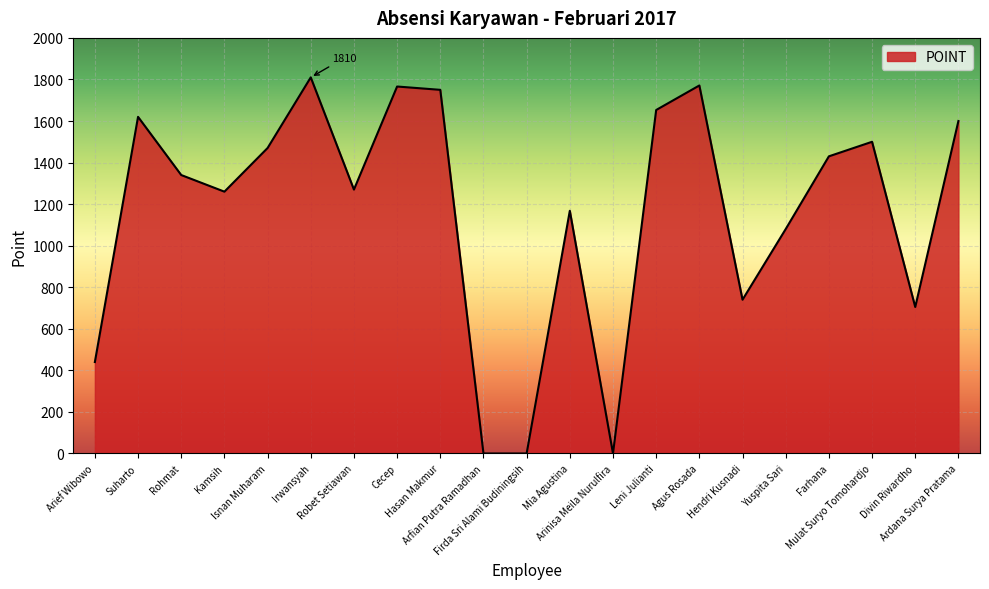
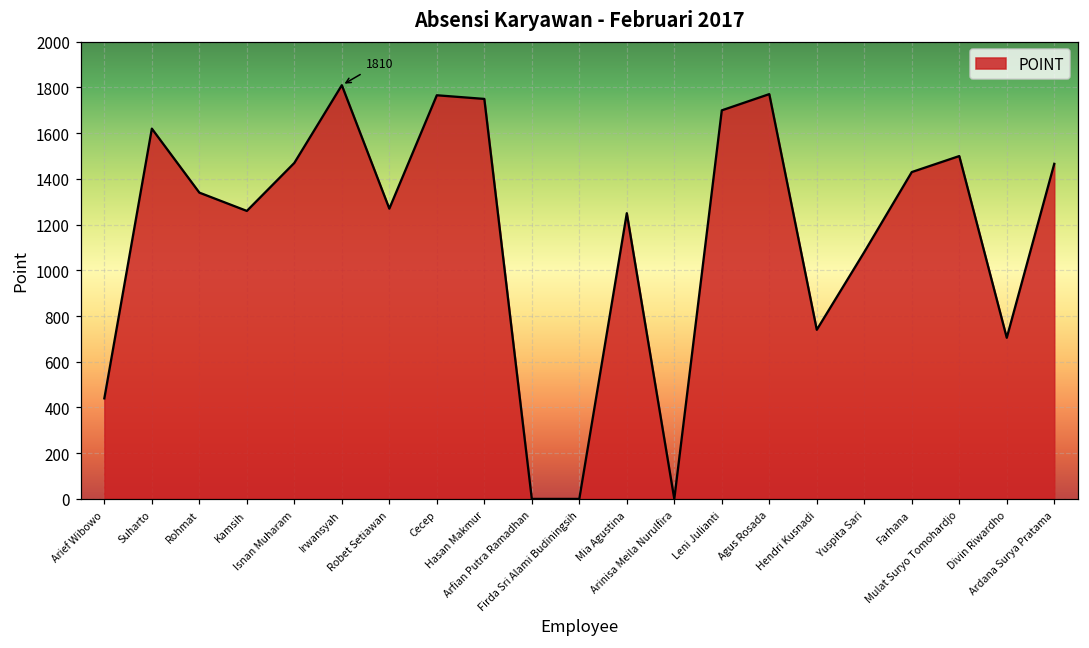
Mia Agustina: 1170 -> 1250
Leni Julianti: 1650 -> 1700
Ardana Surya Pratama: 1600 -> 1470
